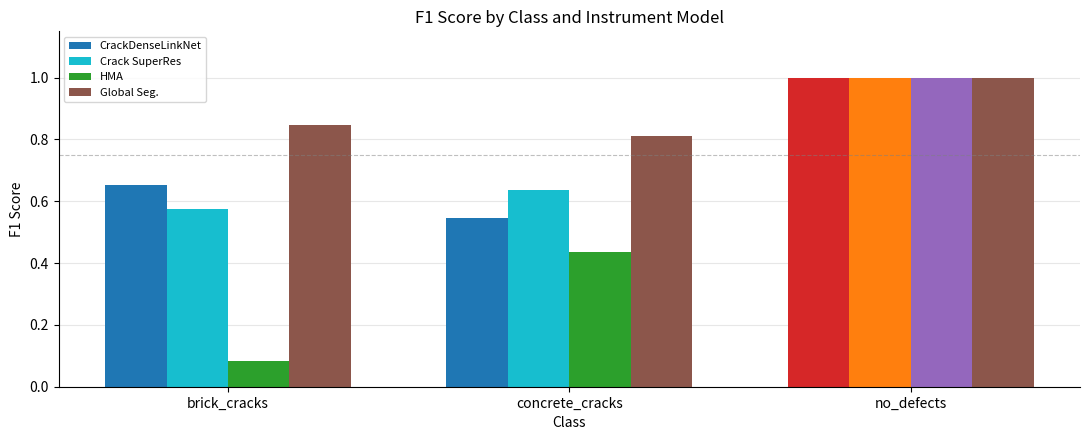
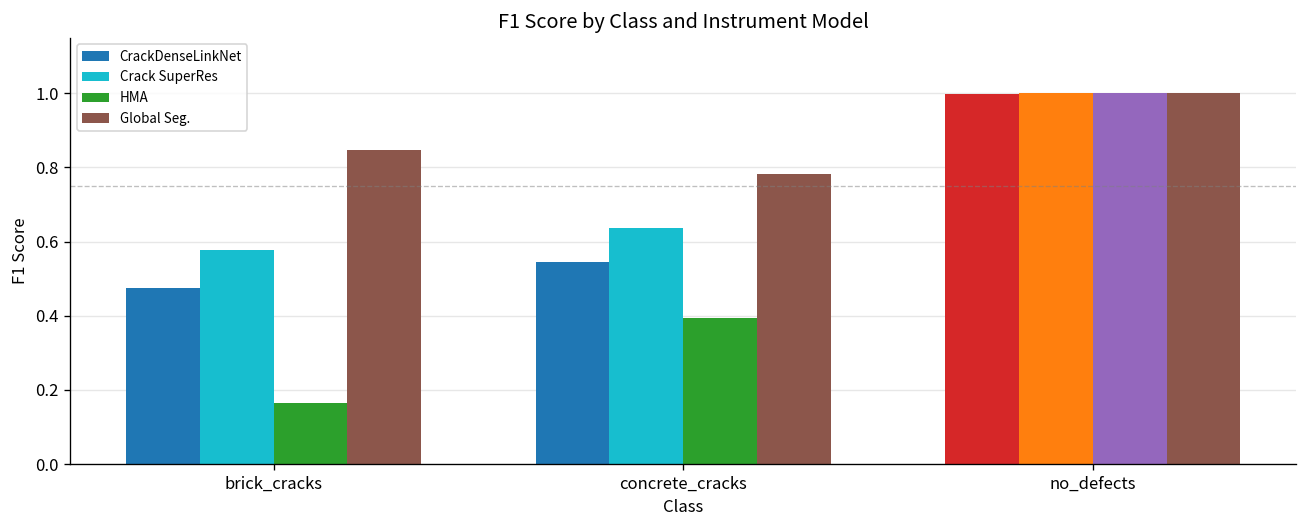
CrackDenseLinkNet, brick_cracks: 0.65 -> 0.48
HMA, brick_cracks: 0.08 -> 0.17
HMA, concrete_cracks: 0.44 -> 0.39
Global Seg., concrete_cracks: 0.81 -> 0.78
